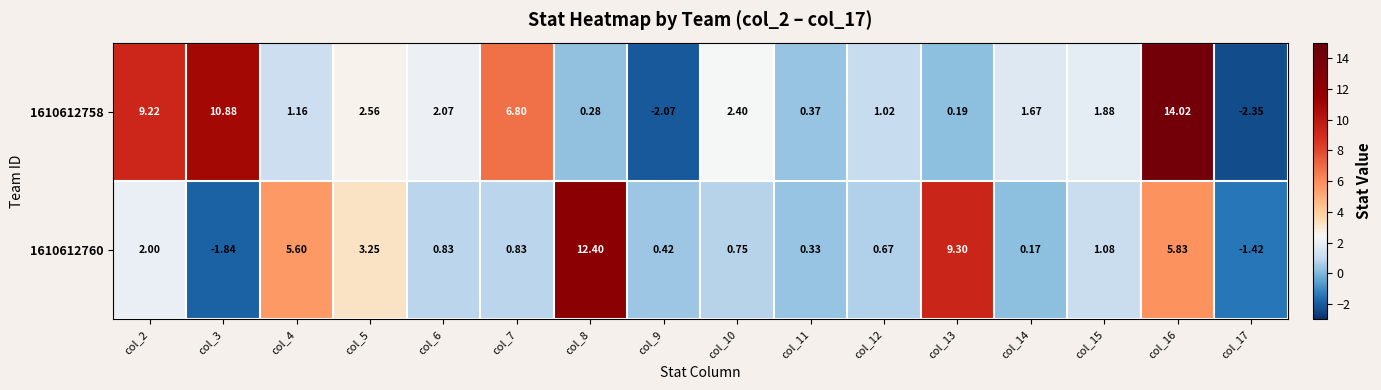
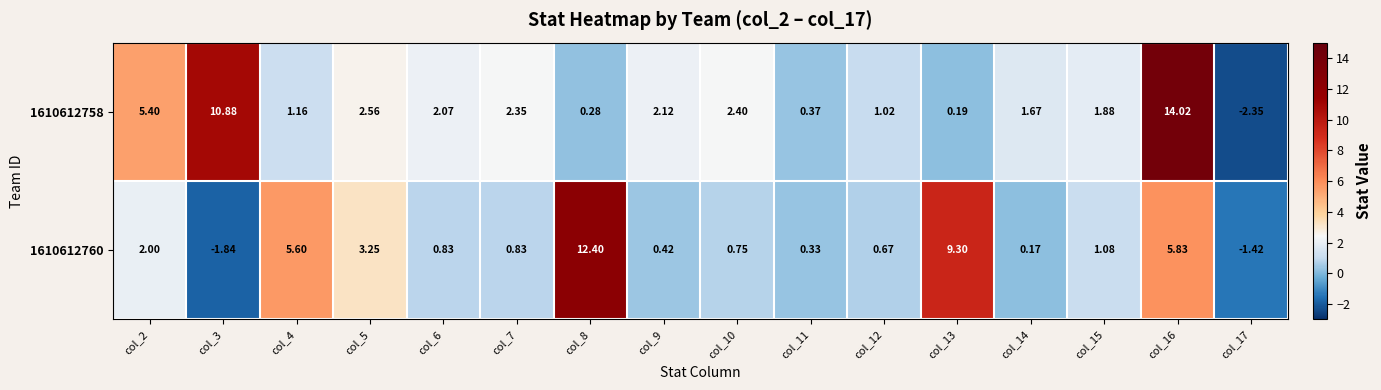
1610612758, col_2: 9.22 -> 5.40
1610612758, col_7: 6.80 -> 2.35
1610612758, col_9: -2.07 -> 2.12
